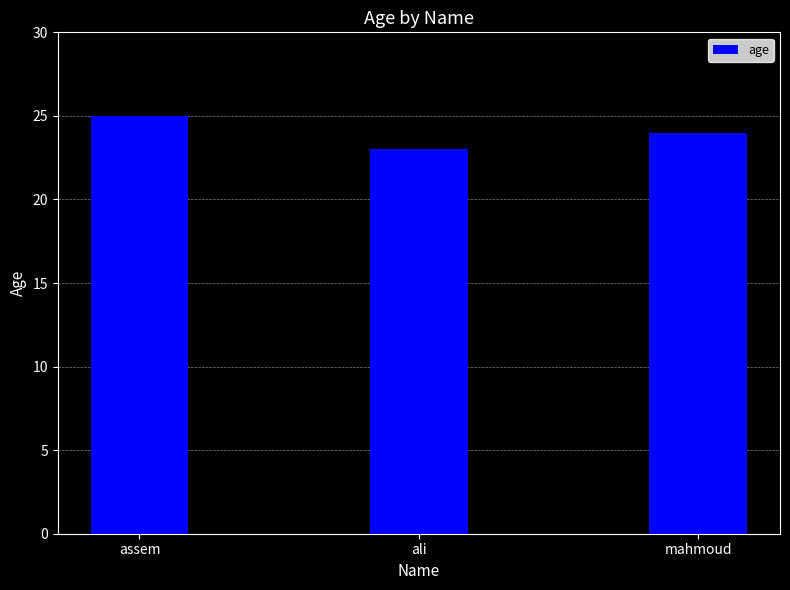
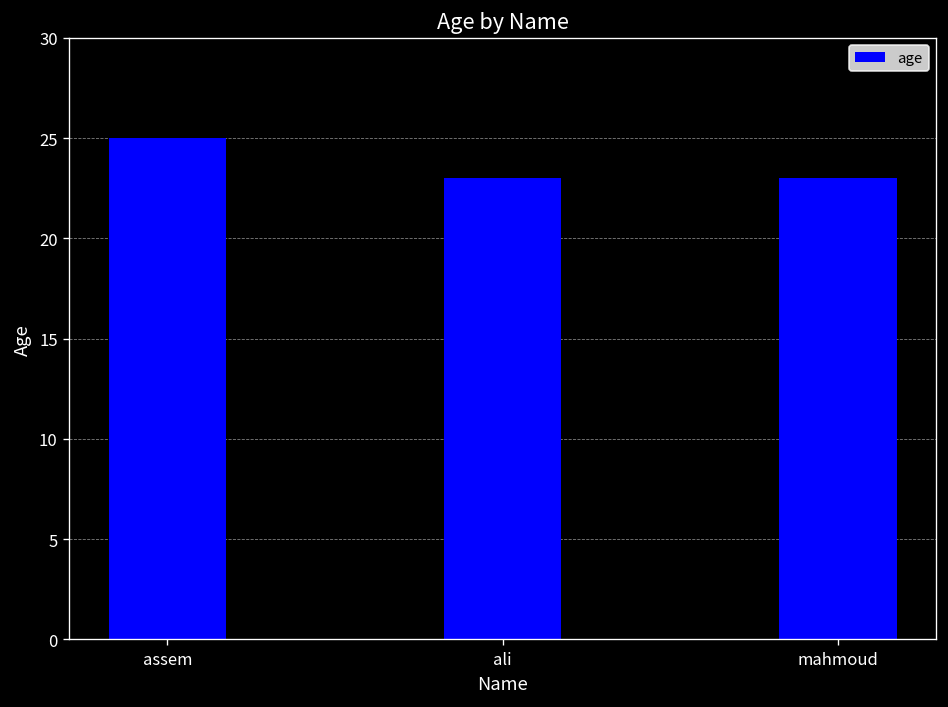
mahmoud: 24 -> 23
